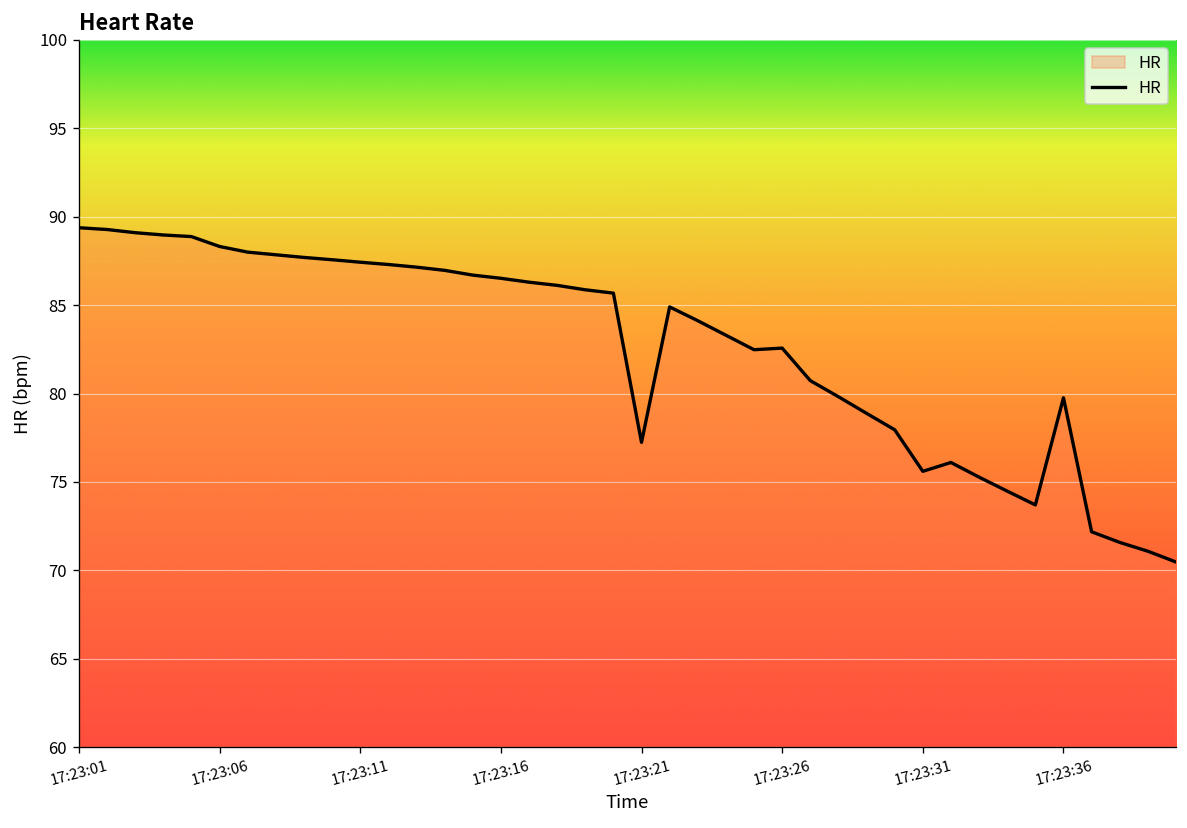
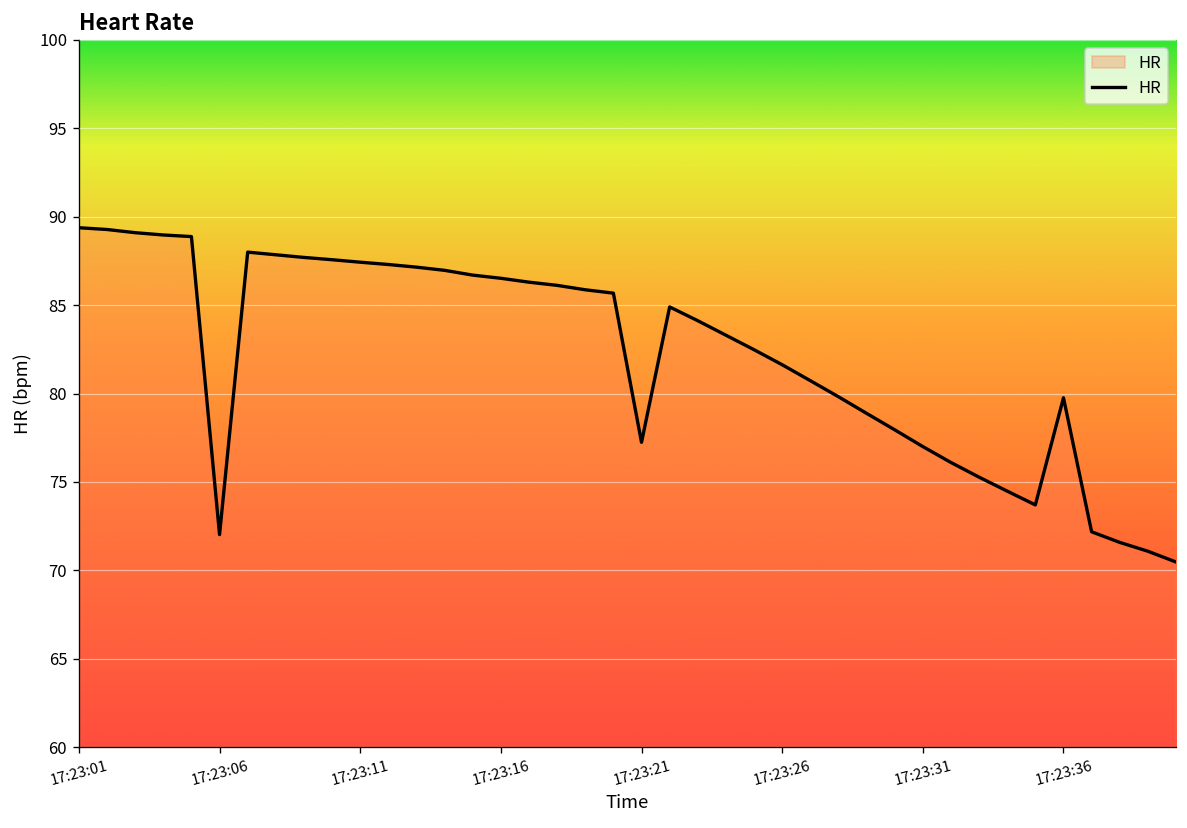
17:23:06: 88.3 -> 72.0
17:23:26: 82.6 -> 81.6
17:23:31: 75.6 -> 77.0
